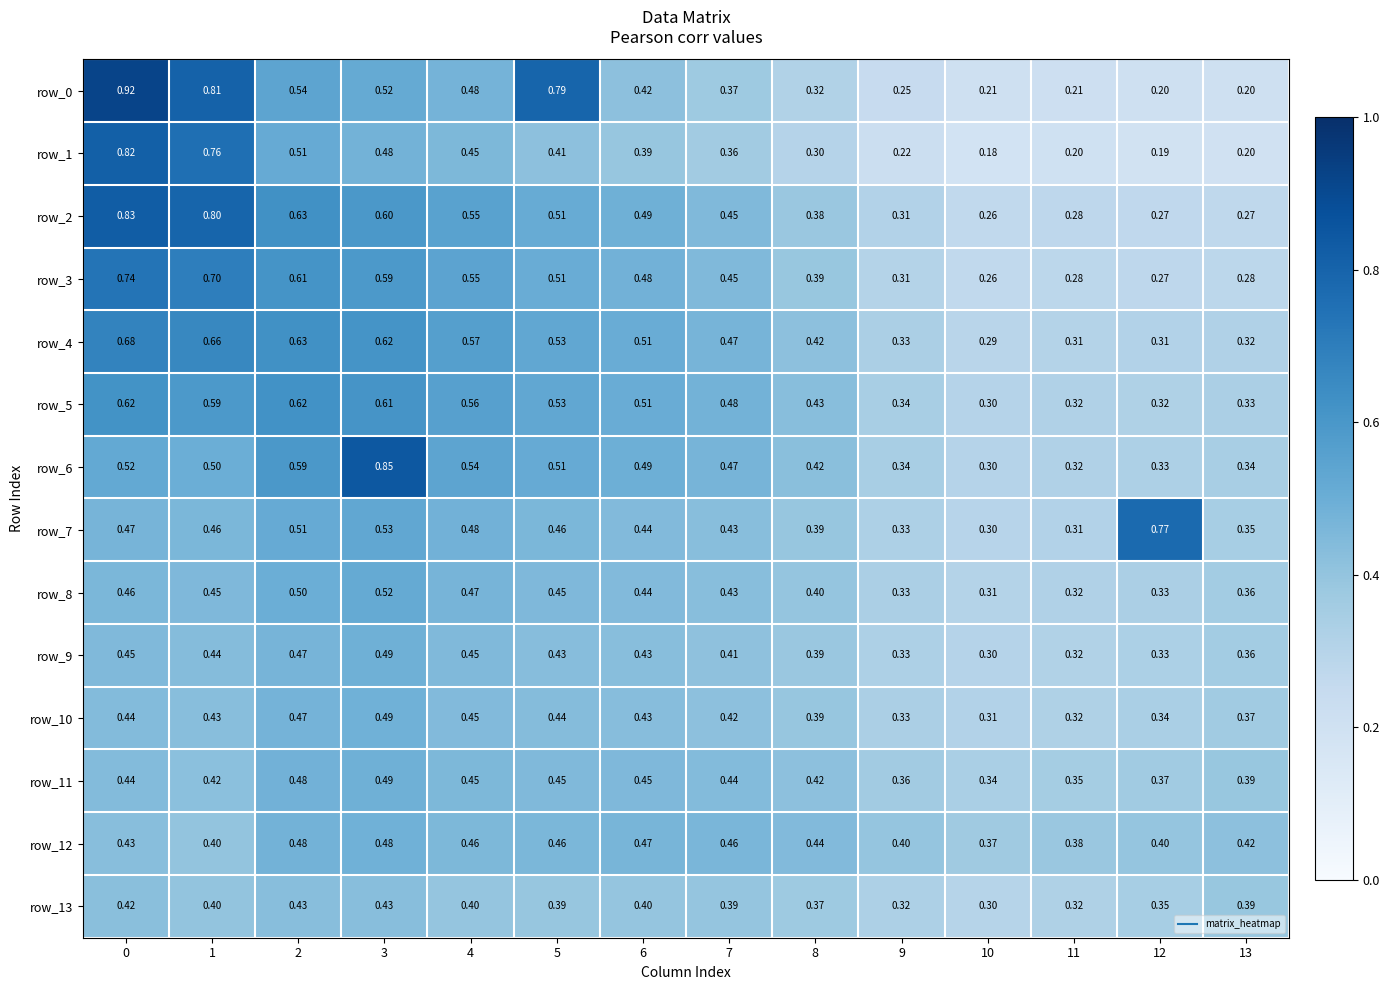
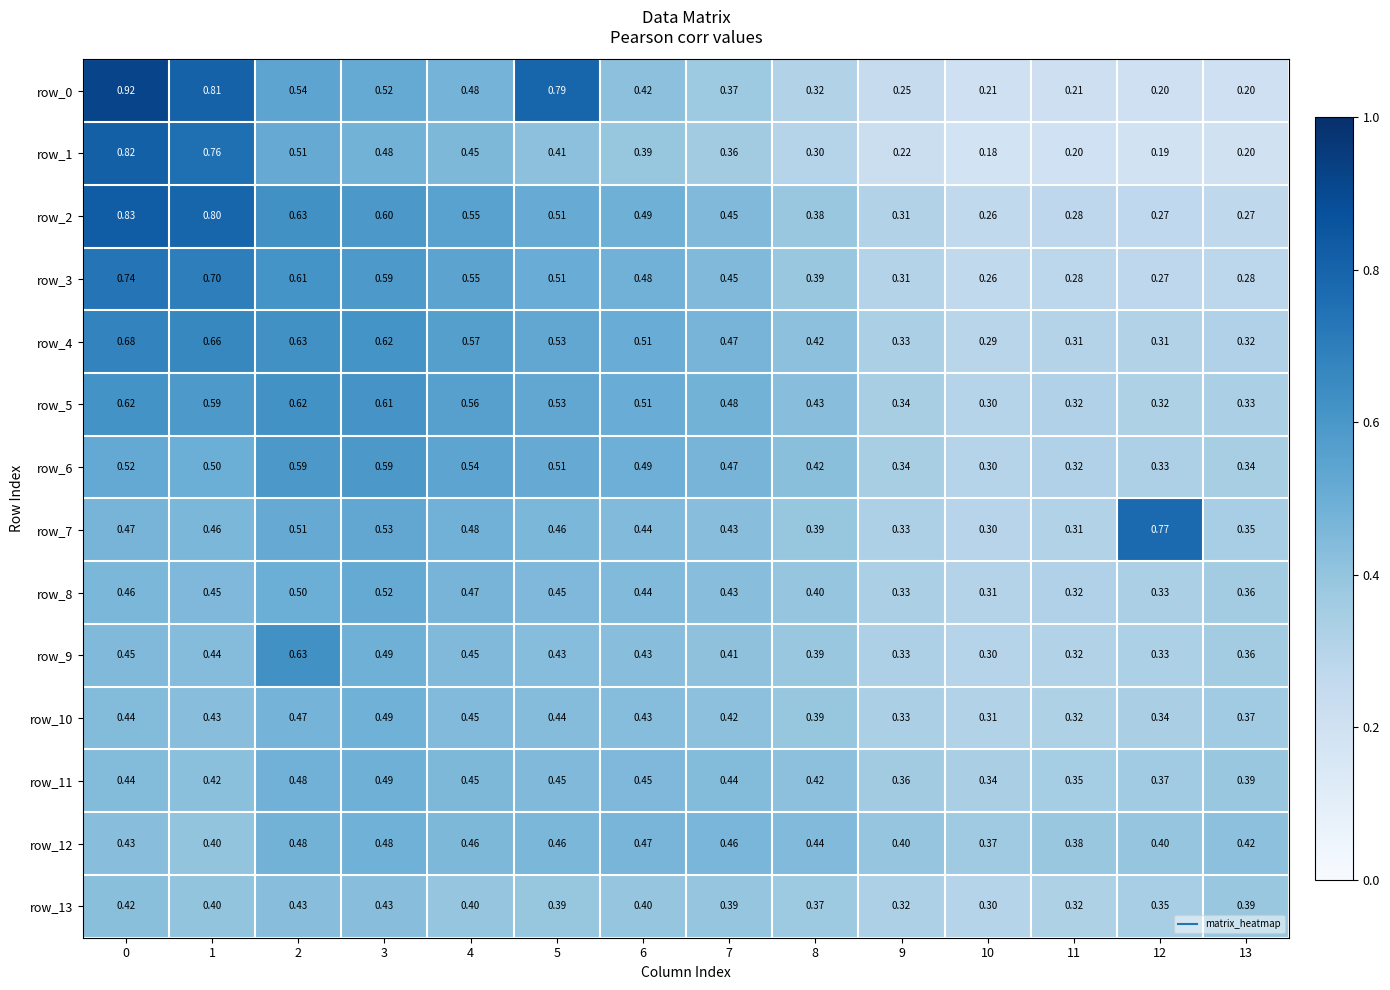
row_6, 3: 0.85 -> 0.59
row_9, 2: 0.47 -> 0.63
